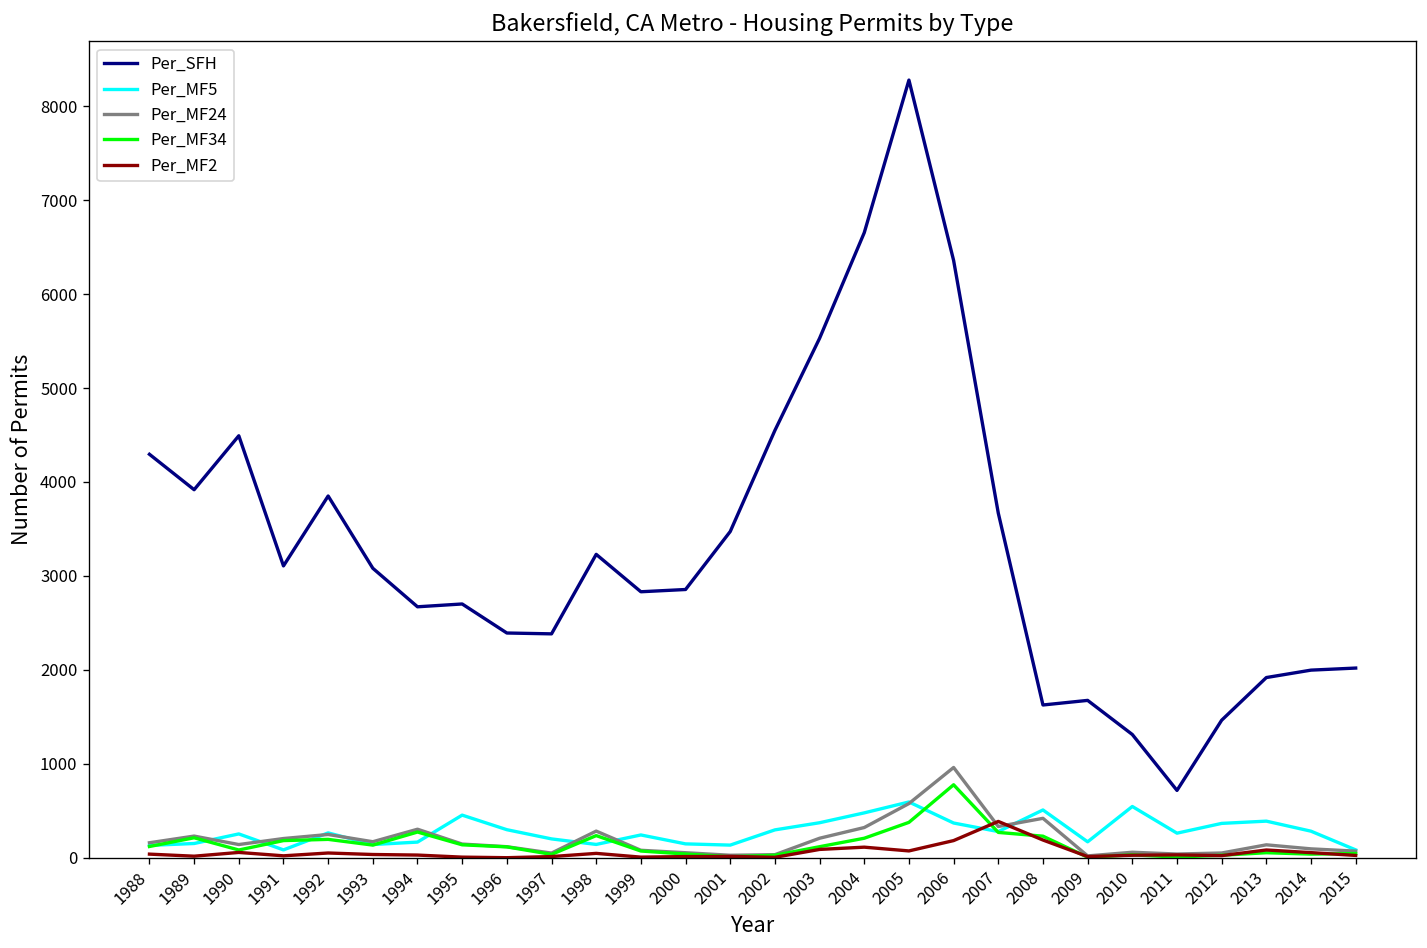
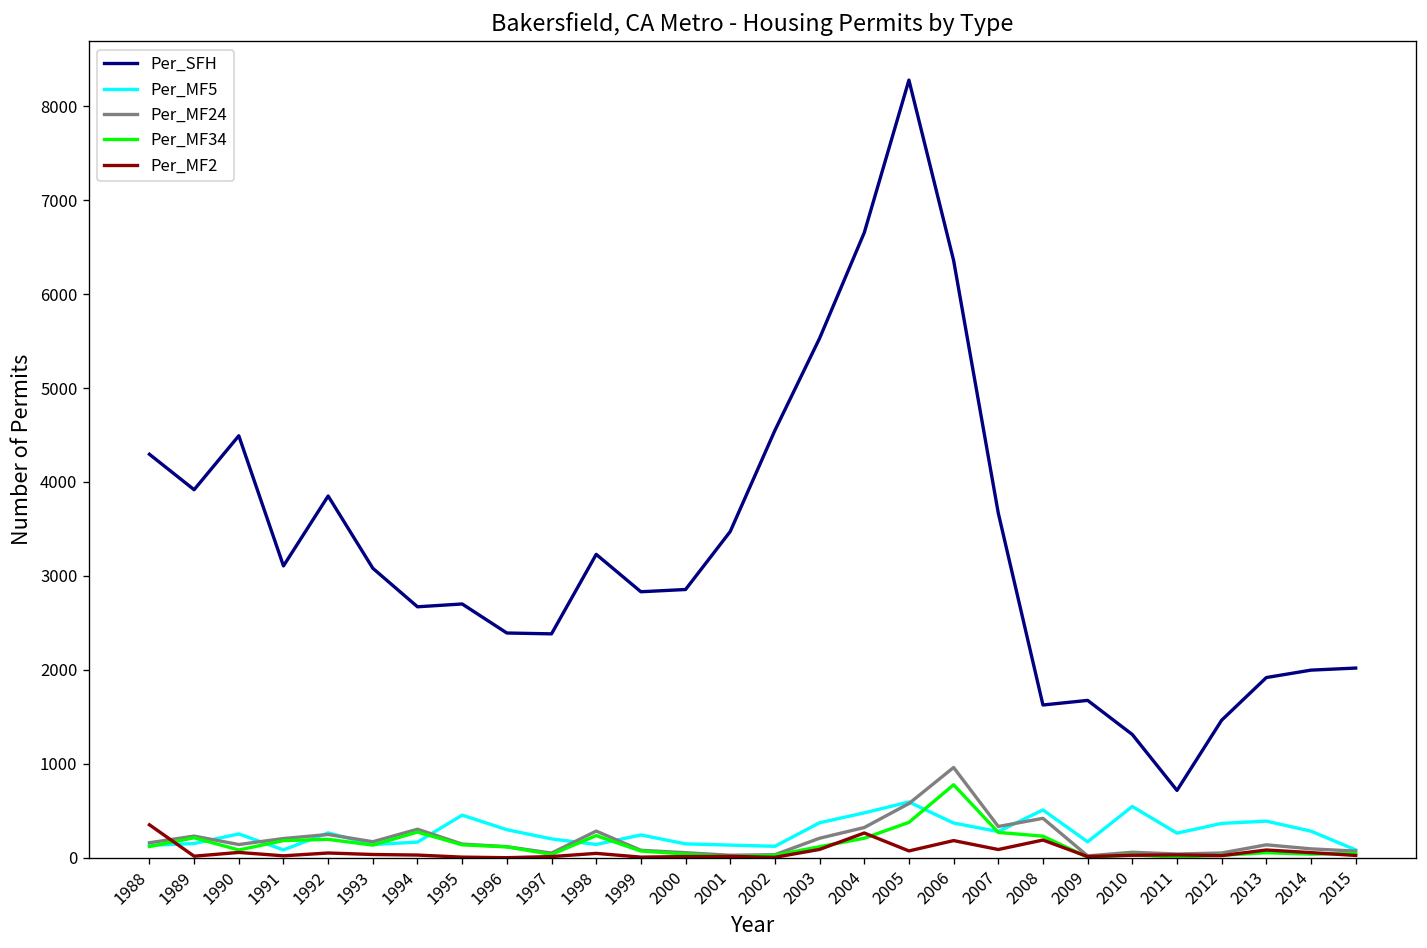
Per_MF2, 1988: 0 -> 400
Per_MF5, 2002: 300 -> 100
Per_MF2, 2004: 100 -> 300
Per_MF2, 2007: 400 -> 100
